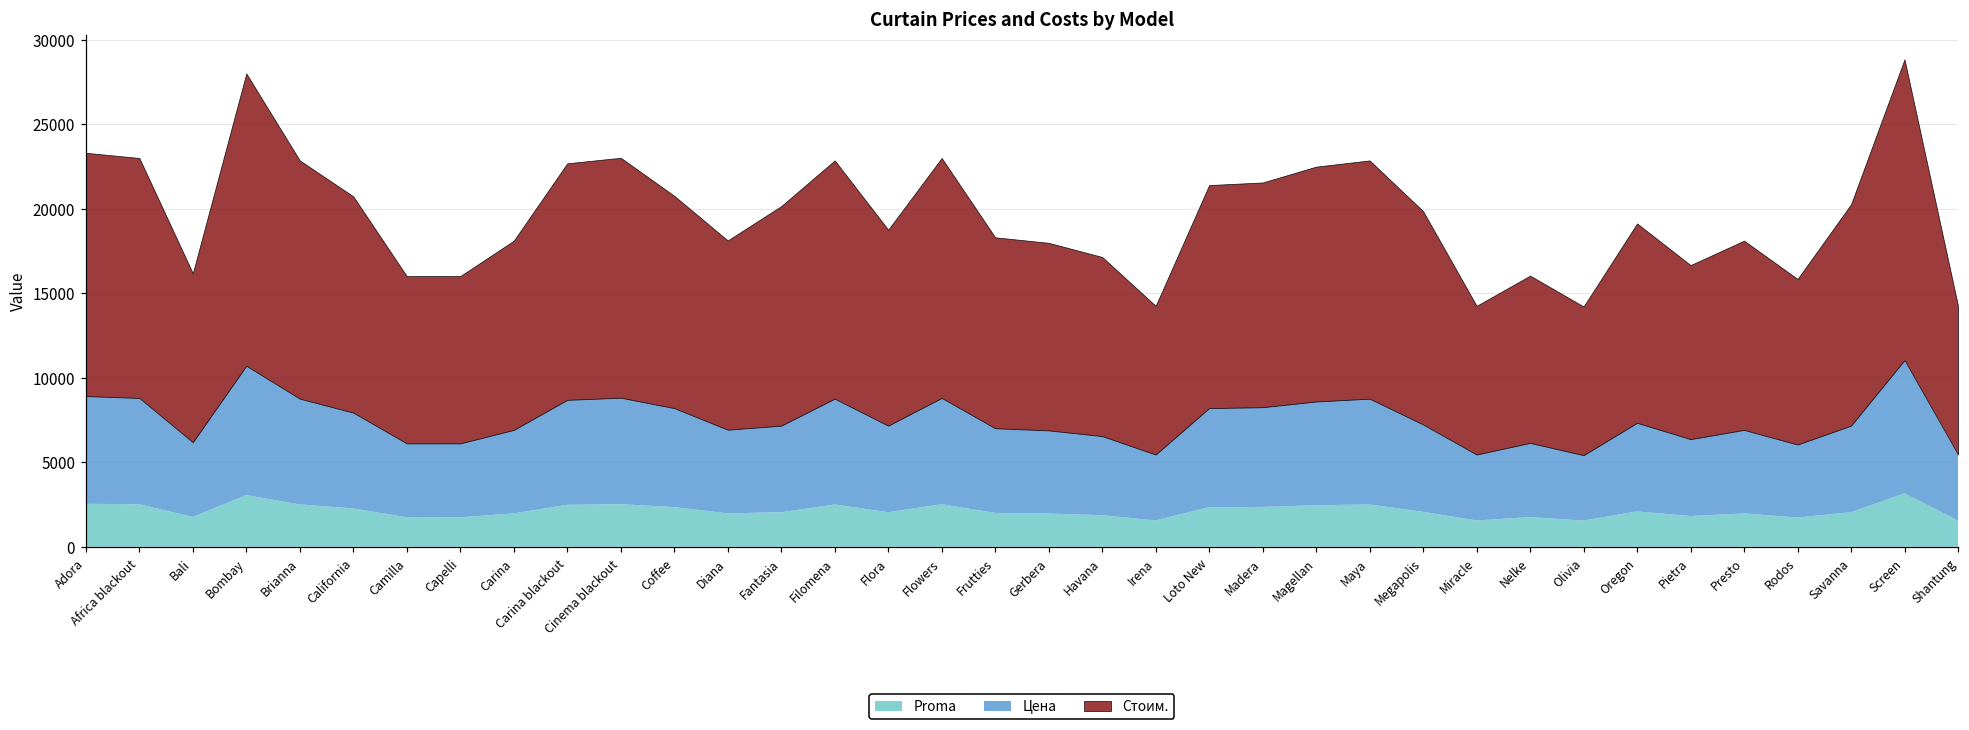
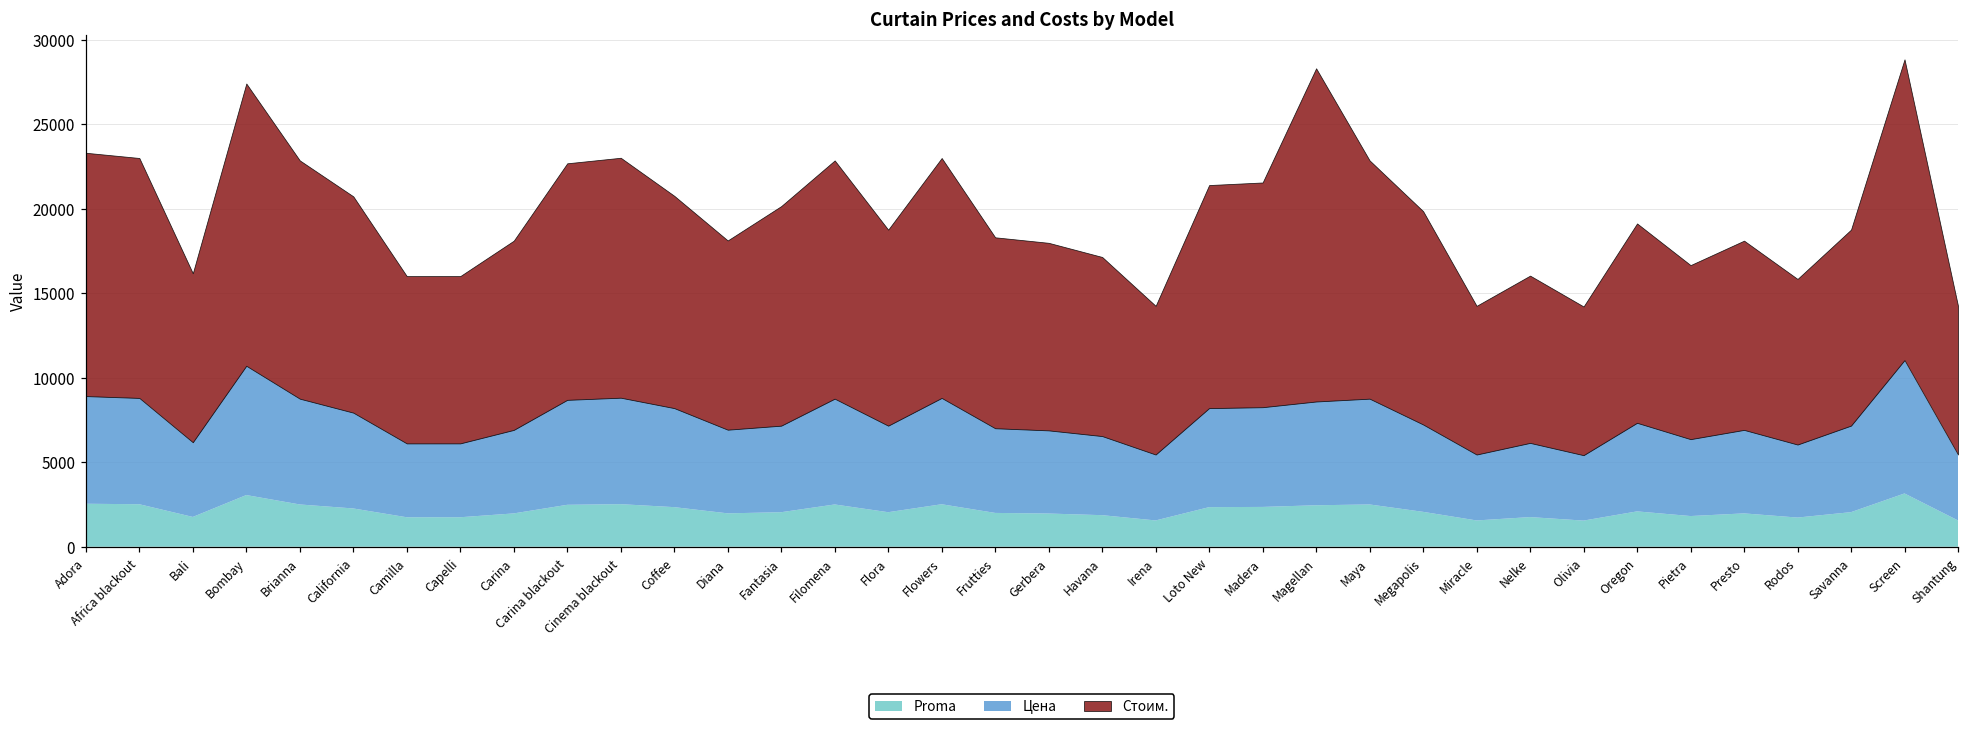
Стоим., Bombay: 17300 -> 16700
Стоим., Magellan: 13900 -> 19700
Стоим., Savanna: 13100 -> 11600
